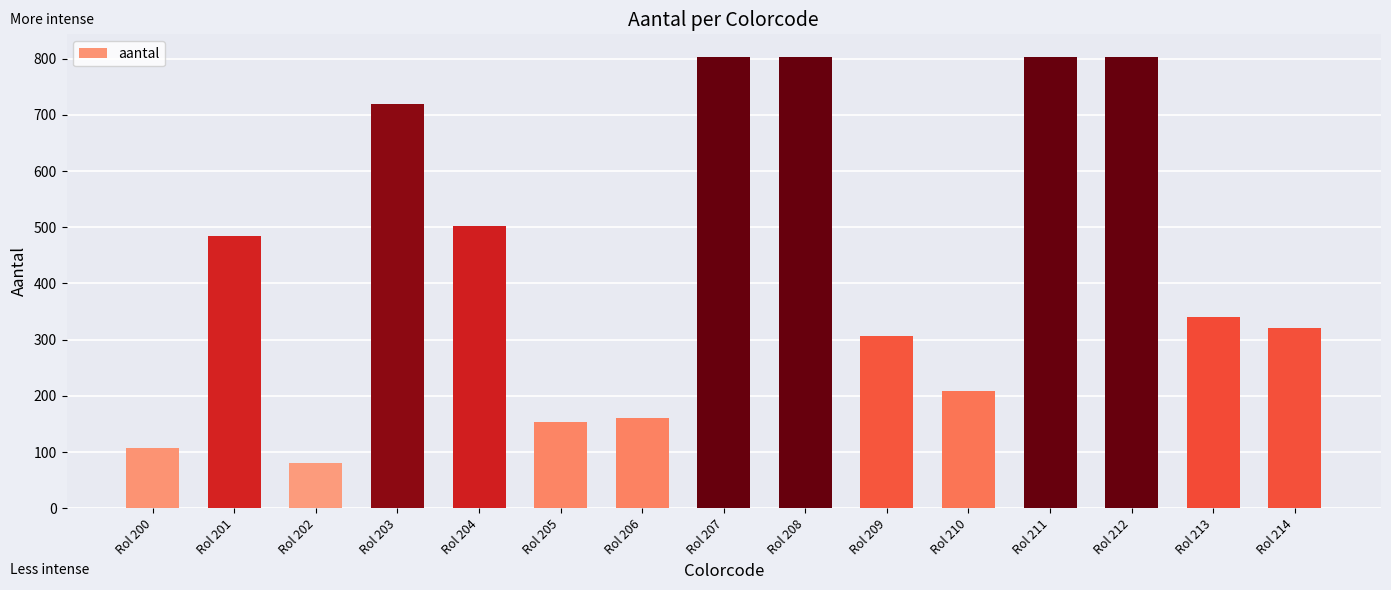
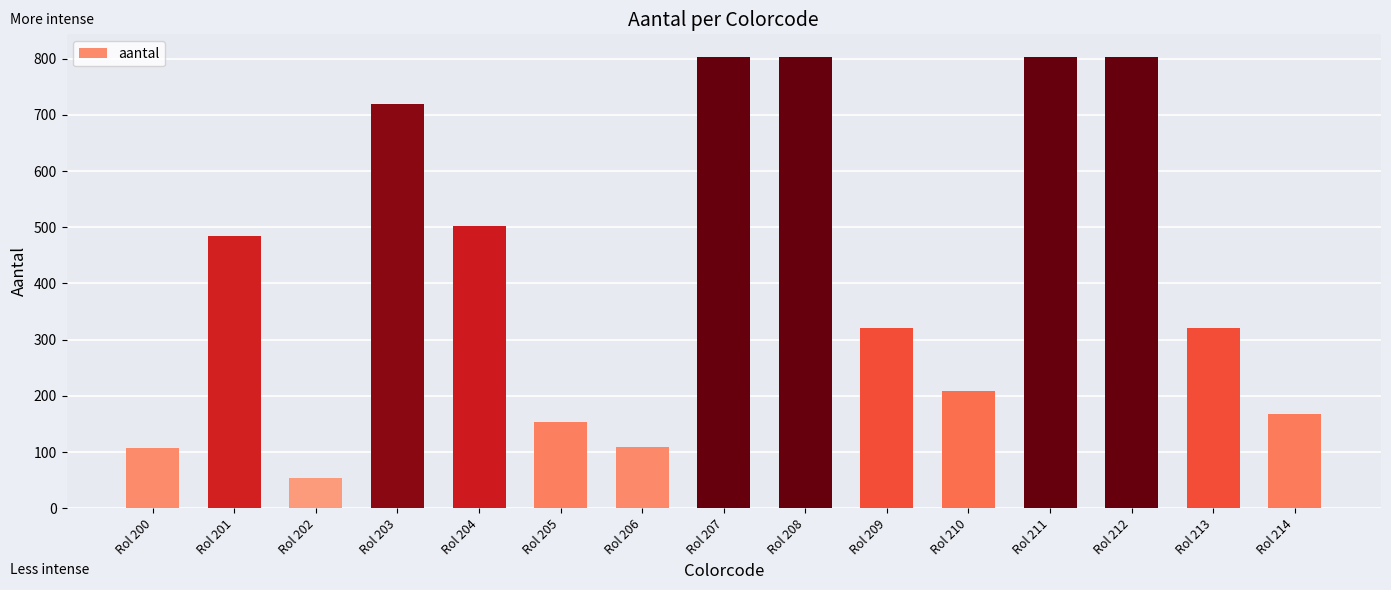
Rol 202: 80 -> 50
Rol 206: 160 -> 110
Rol 209: 310 -> 320
Rol 213: 340 -> 320
Rol 214: 320 -> 170
